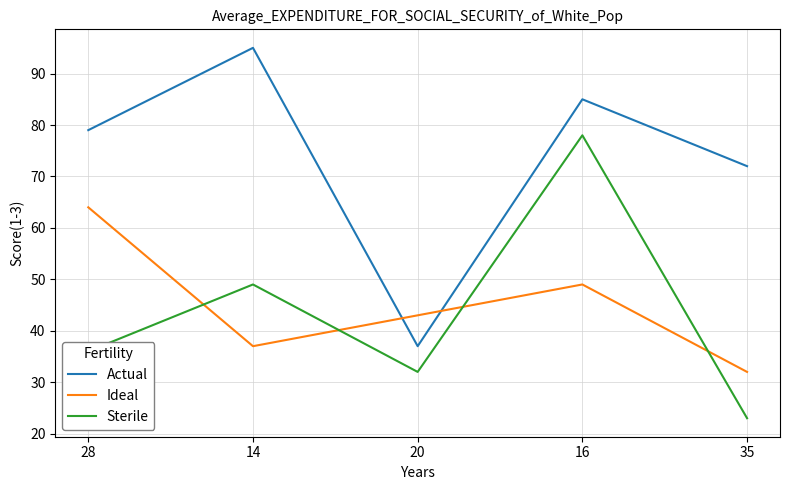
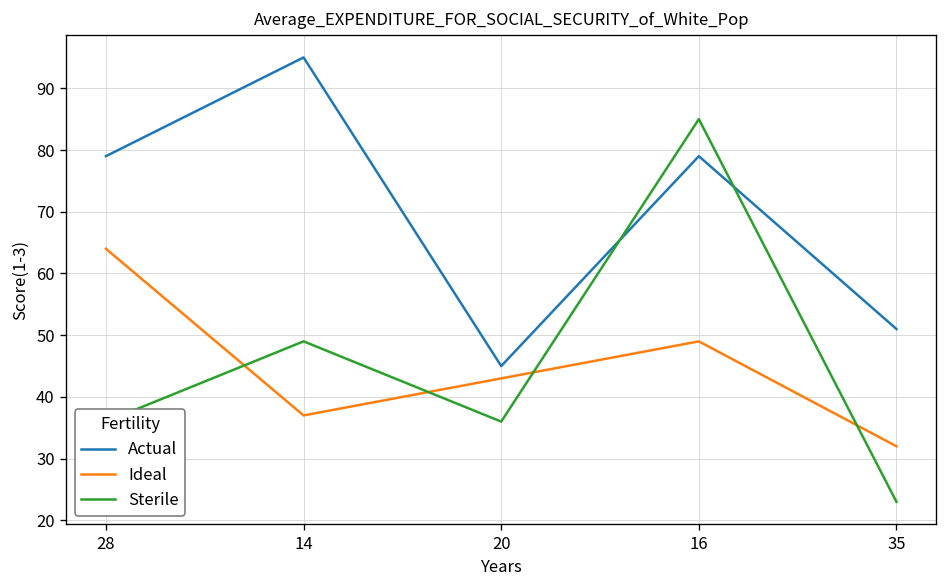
Actual, 20: 37 -> 45
Sterile, 20: 32 -> 36
Actual, 16: 85 -> 79
Sterile, 16: 78 -> 85
Actual, 35: 72 -> 51
